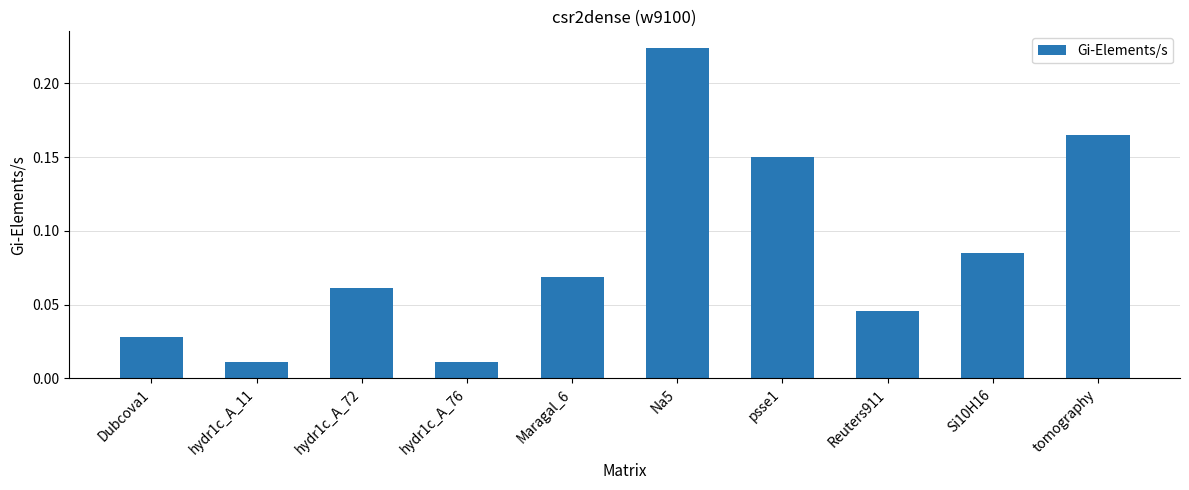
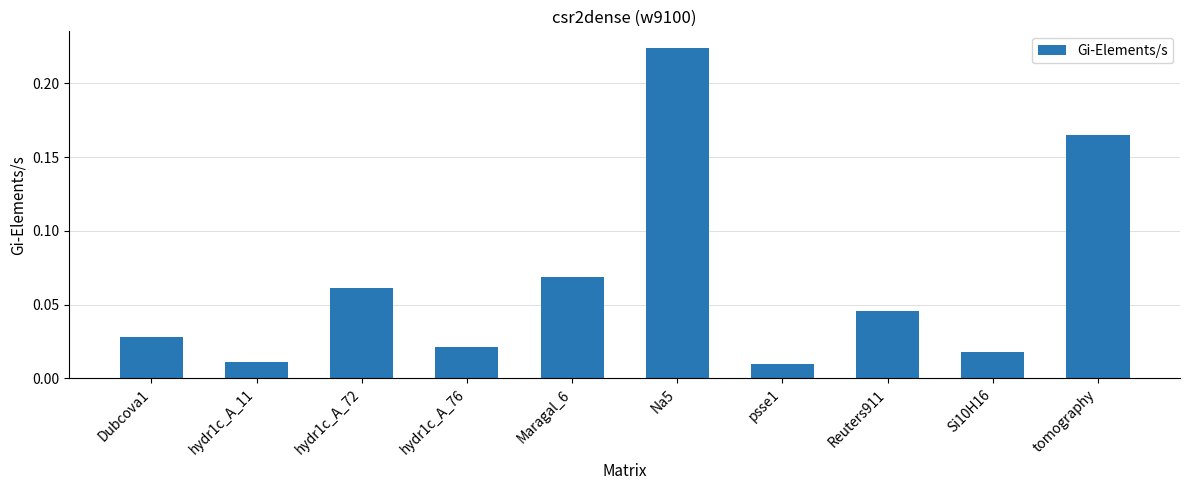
hydr1c_A_76: 0.011 -> 0.021
psse1: 0.15 -> 0.01
Si10H16: 0.085 -> 0.018
